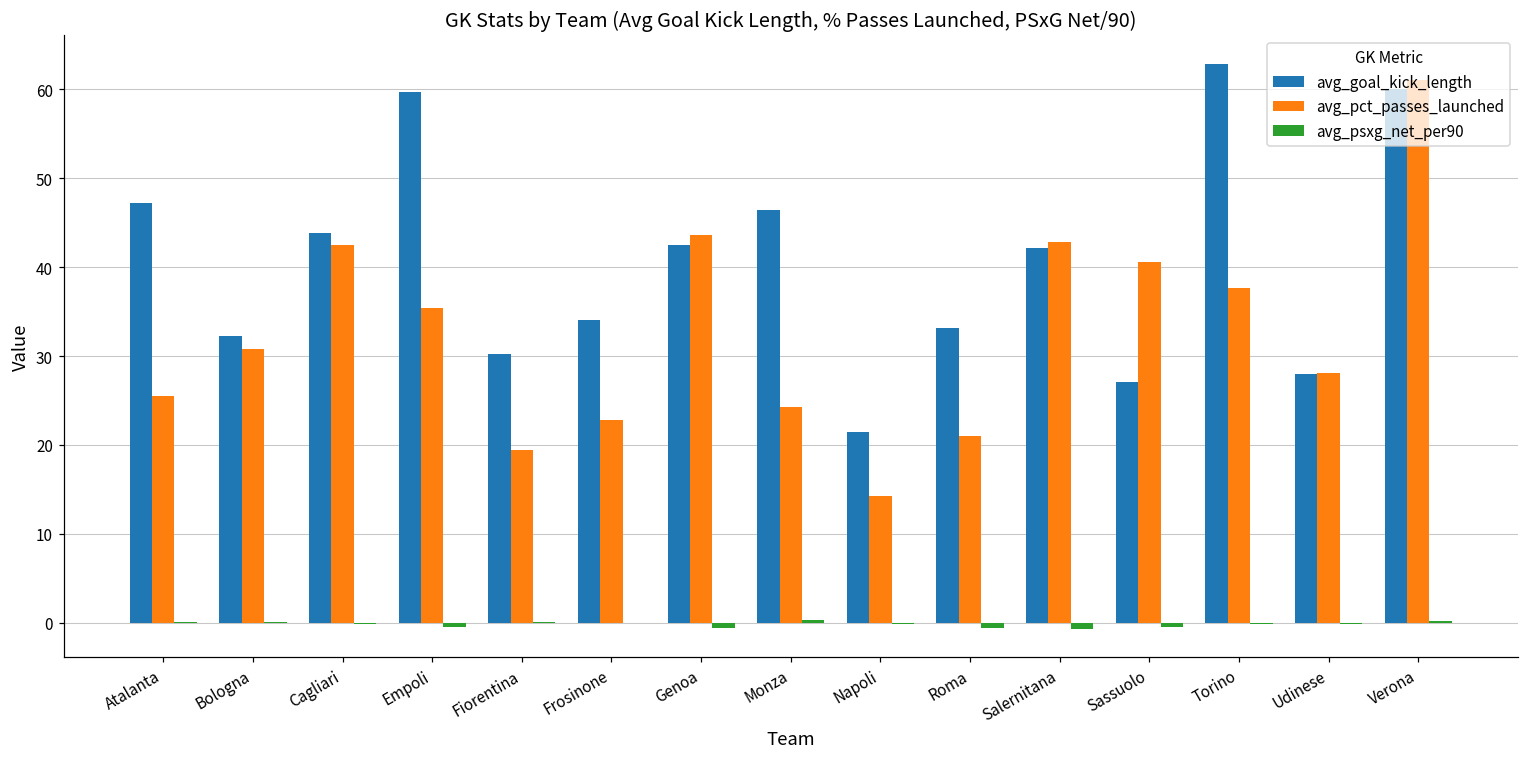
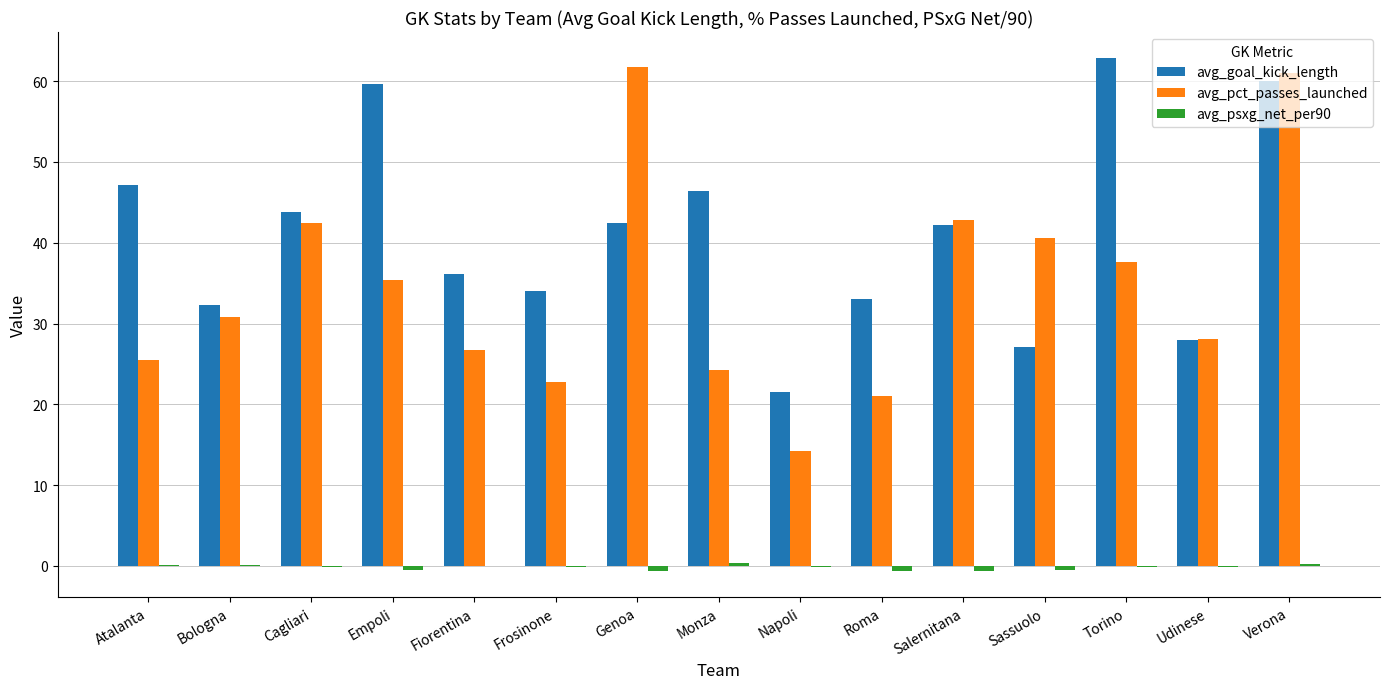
avg_goal_kick_length, Fiorentina: 30 -> 36
avg_pct_passes_launched, Fiorentina: 19 -> 27
avg_pct_passes_launched, Genoa: 44 -> 62
